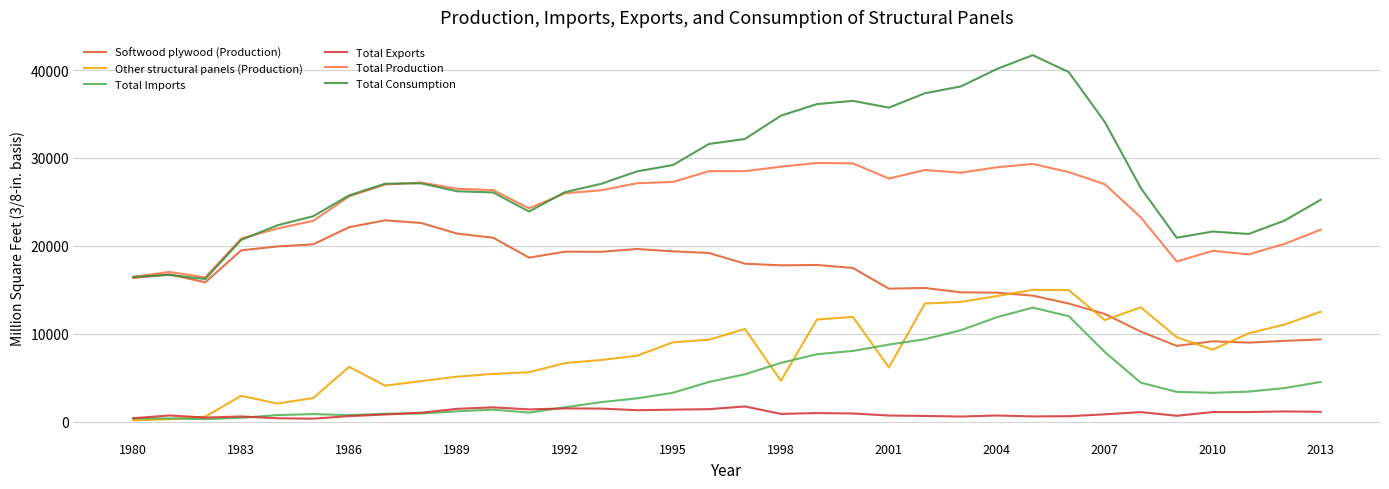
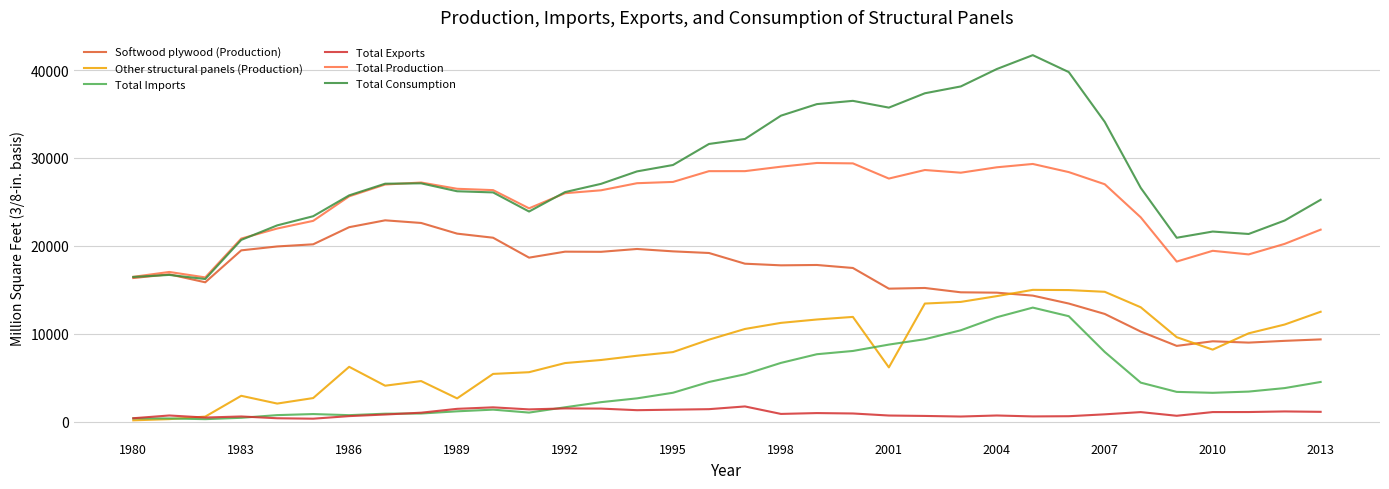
Other structural panels (Production), 1989: 5000 -> 3000
Other structural panels (Production), 1995: 9000 -> 8000
Other structural panels (Production), 1998: 5000 -> 11000
Other structural panels (Production), 2007: 12000 -> 15000
